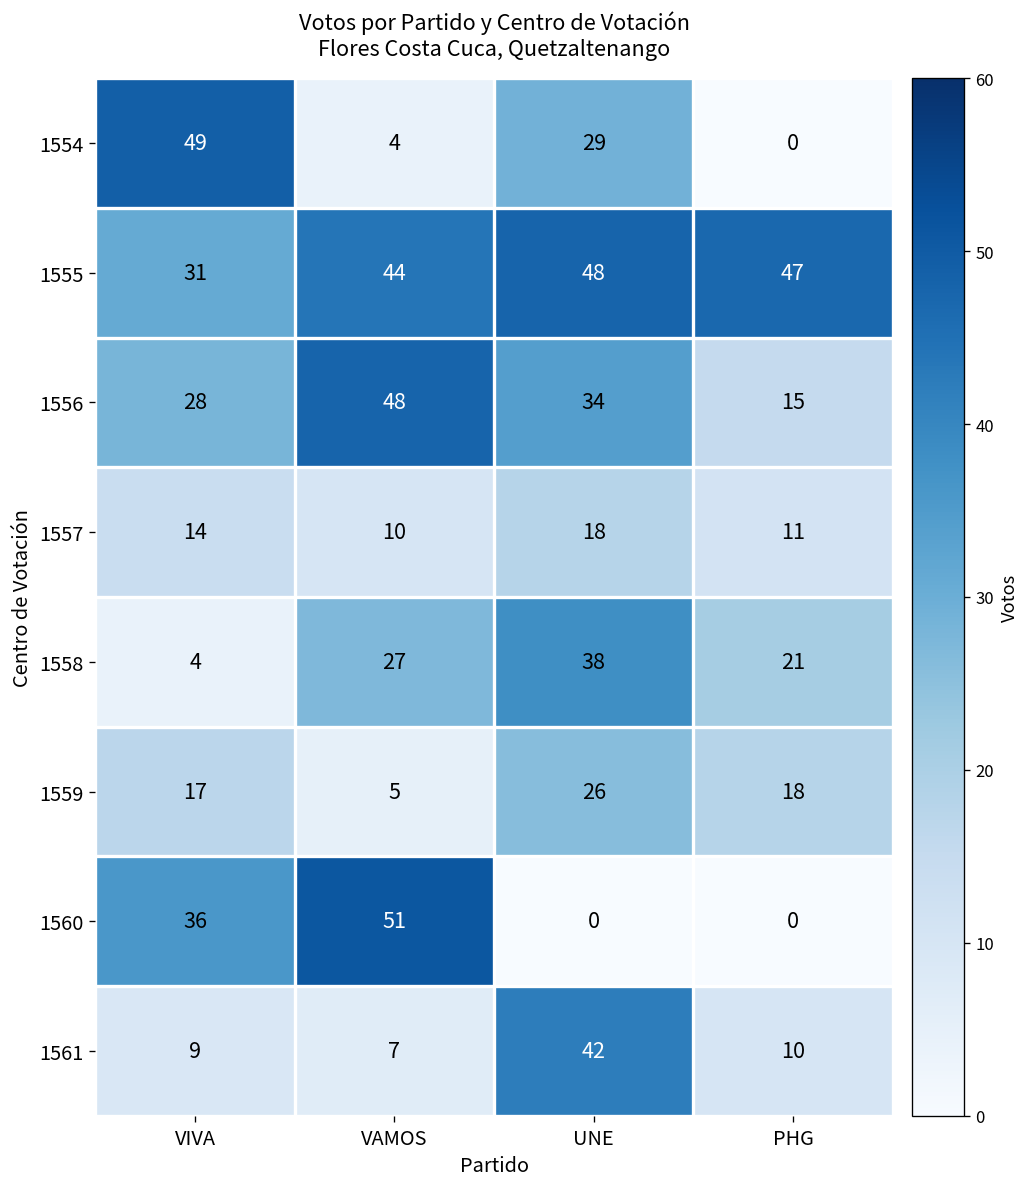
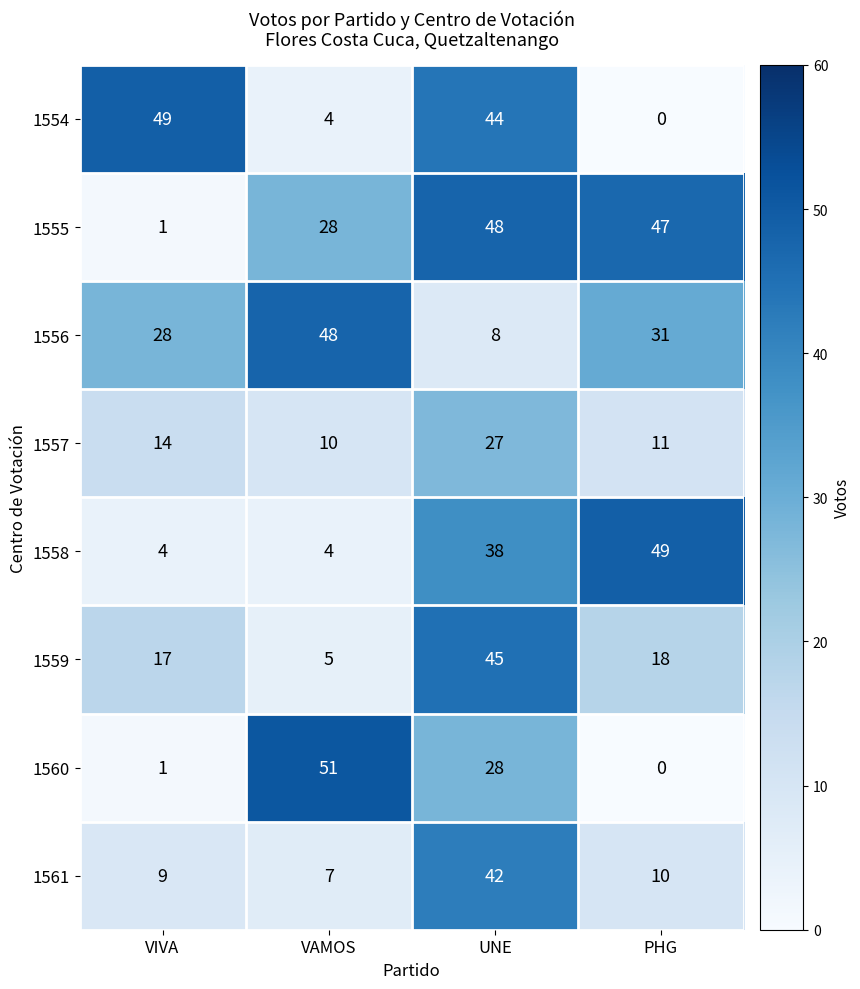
1554, UNE: 29 -> 44
1555, VIVA: 31 -> 1
1555, VAMOS: 44 -> 28
1556, UNE: 34 -> 8
1556, PHG: 15 -> 31
1557, UNE: 18 -> 27
1558, VAMOS: 27 -> 4
1558, PHG: 21 -> 49
1559, UNE: 26 -> 45
1560, VIVA: 36 -> 1
1560, UNE: 0 -> 28
